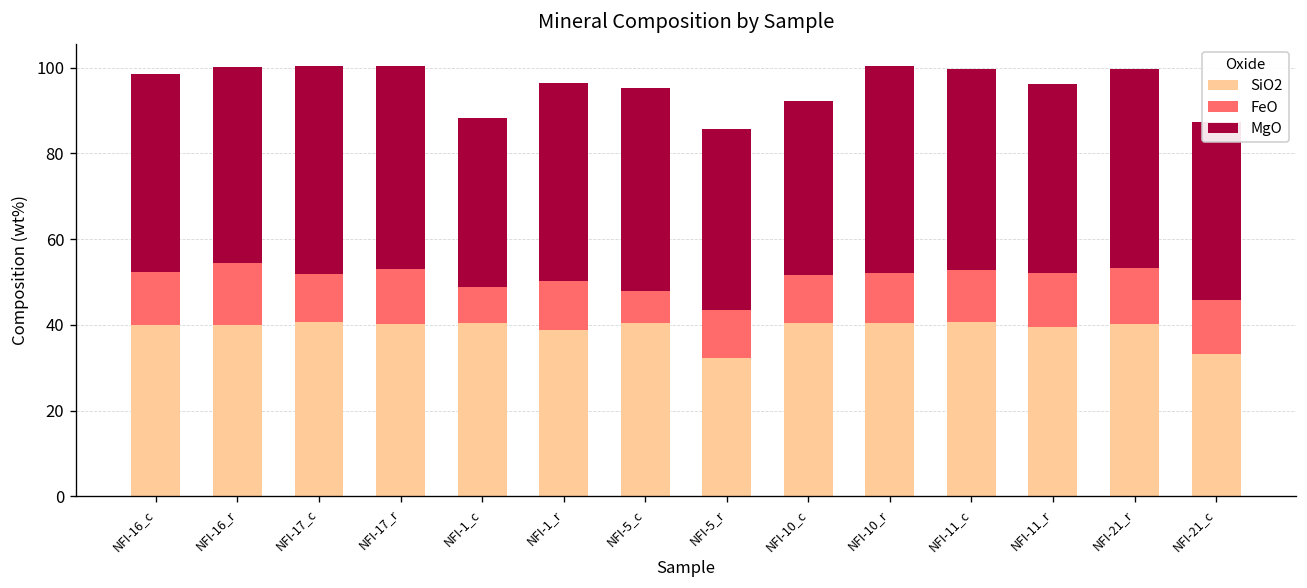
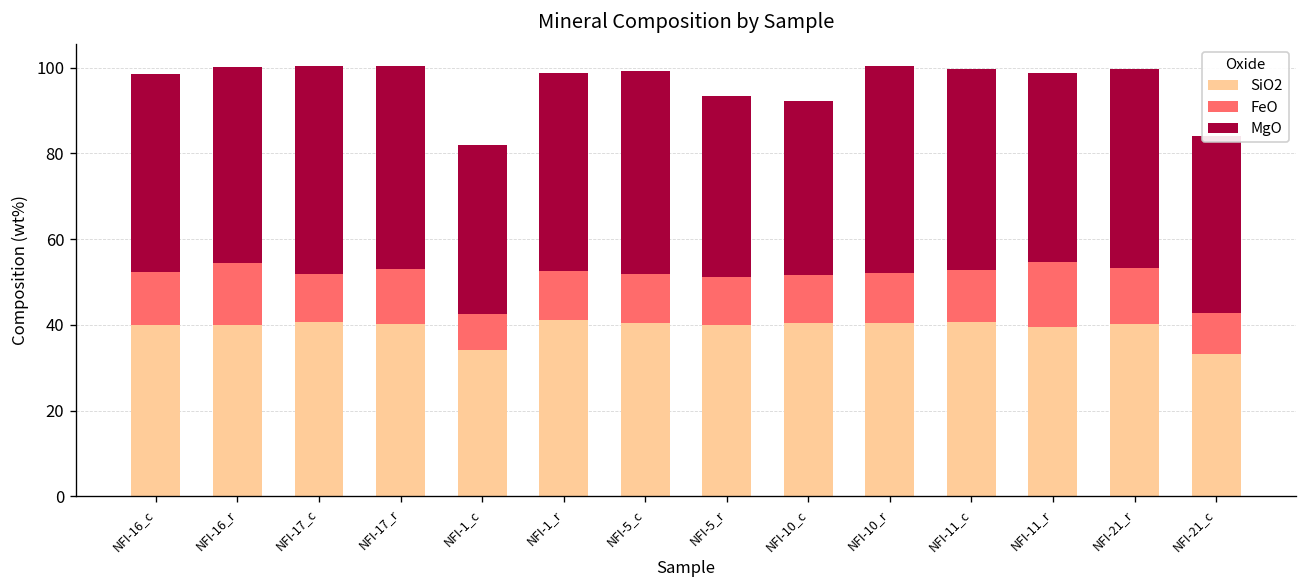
SiO2, NFI-1_c: 40 -> 34
SiO2, NFI-1_r: 39 -> 41
FeO, NFI-5_c: 7 -> 11
SiO2, NFI-5_r: 32 -> 40
FeO, NFI-11_r: 13 -> 15
FeO, NFI-21_c: 13 -> 10
